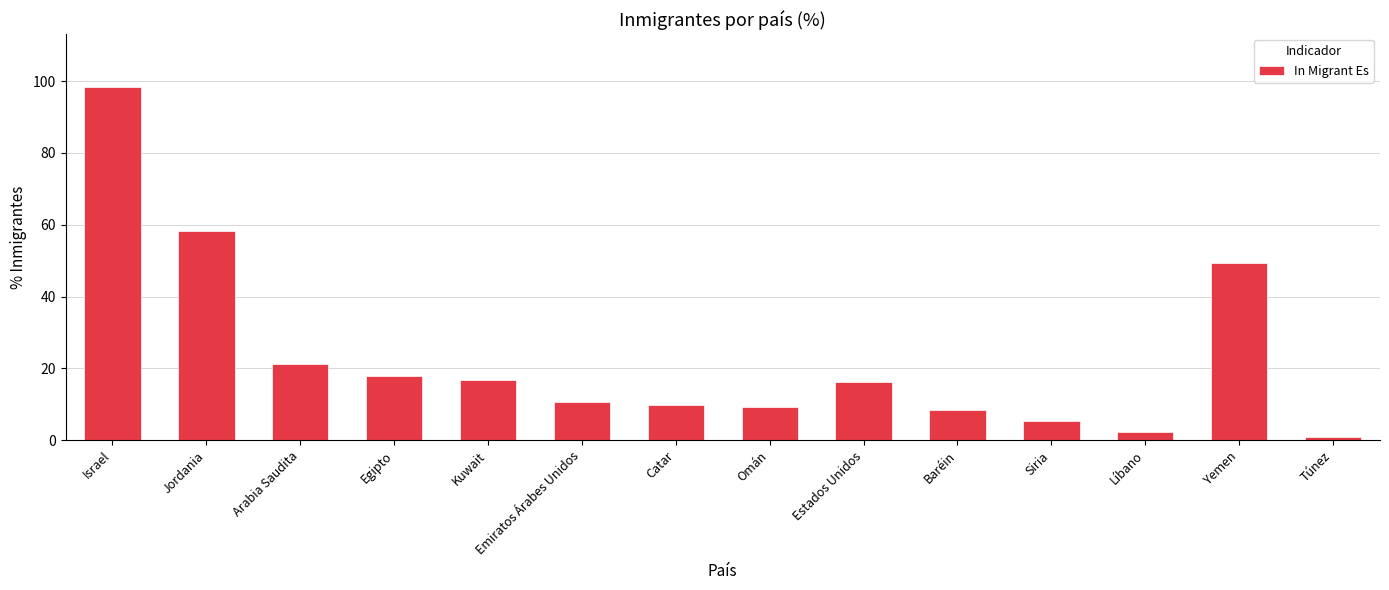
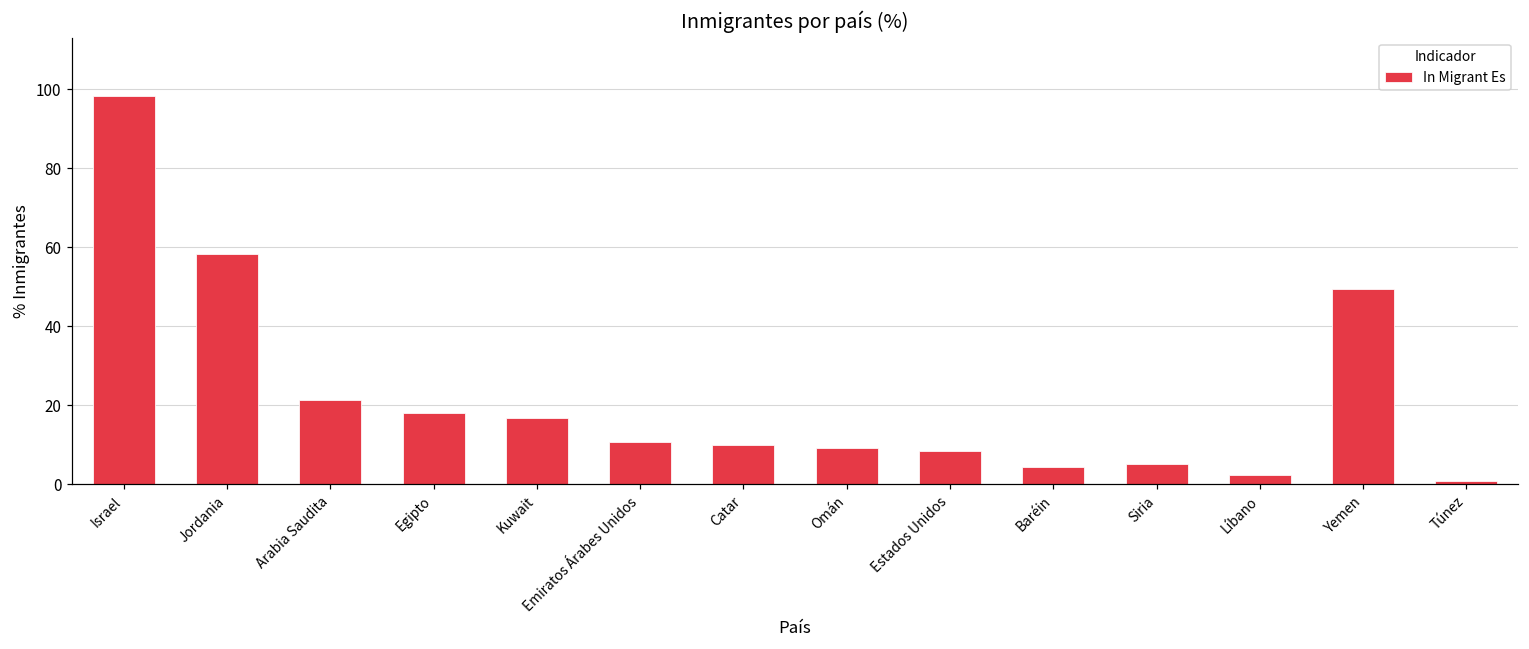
Estados Unidos: 16 -> 8
Baréin: 8 -> 4
